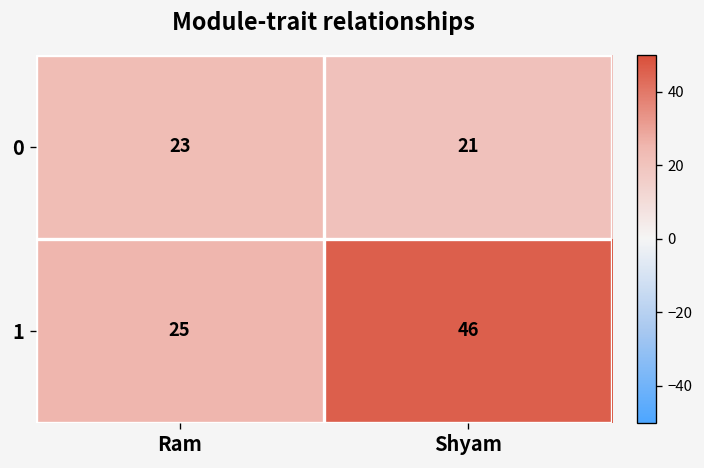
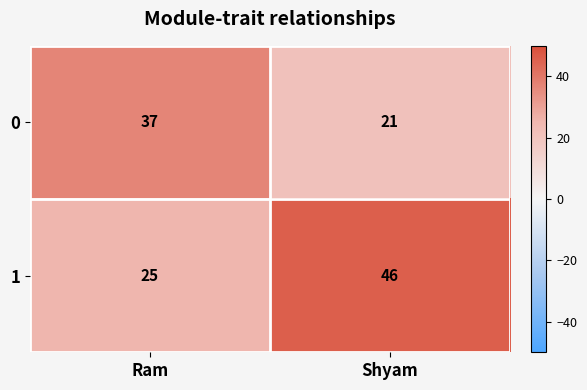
0, Ram: 23 -> 37
